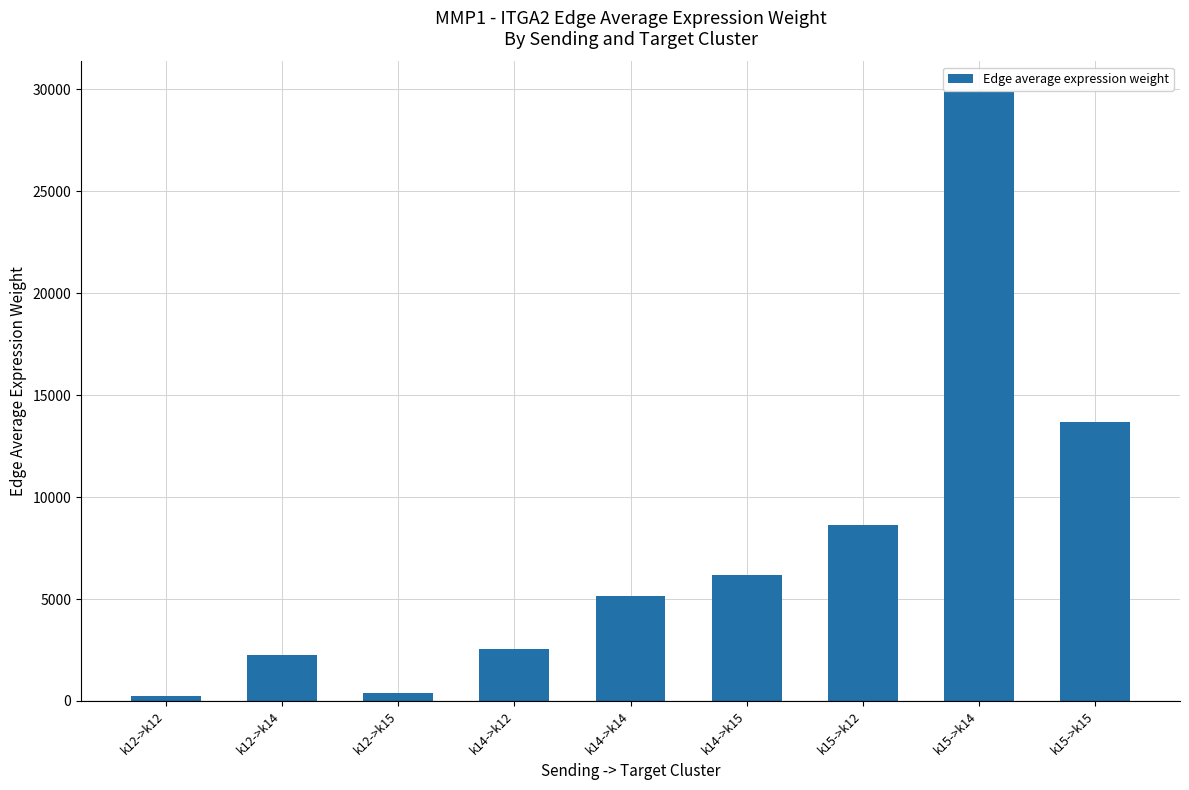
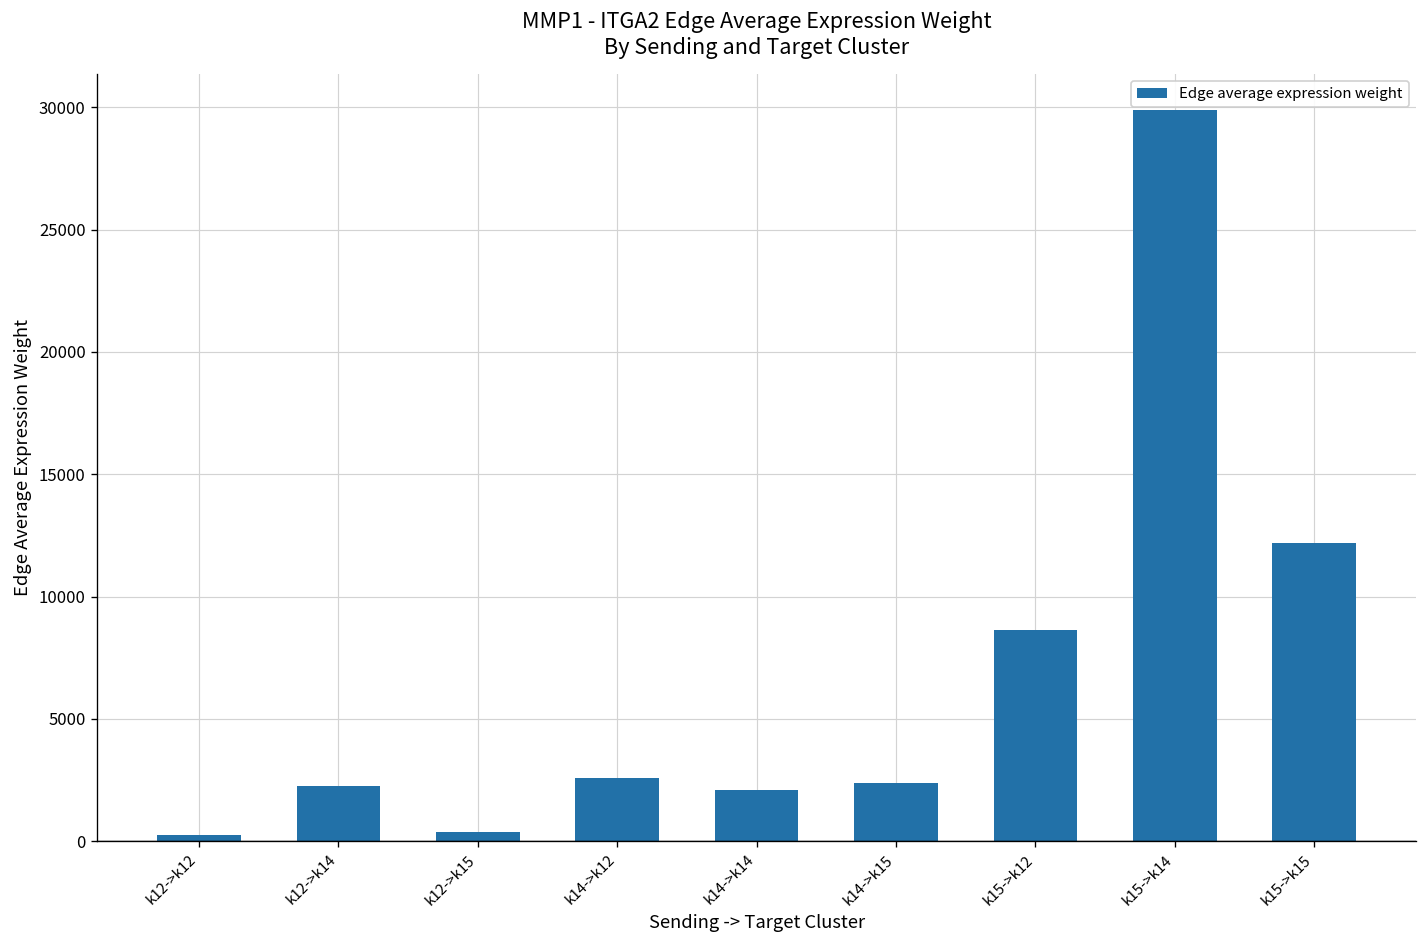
k14->k14: 5200 -> 2100
k14->k15: 6200 -> 2400
k15->k15: 13700 -> 12200
